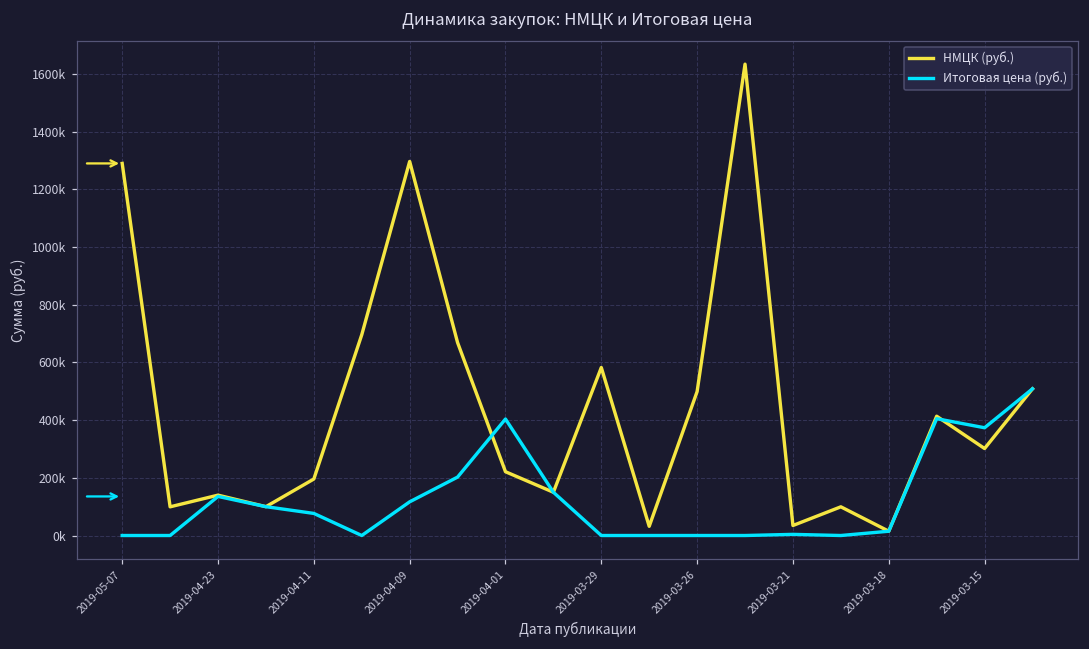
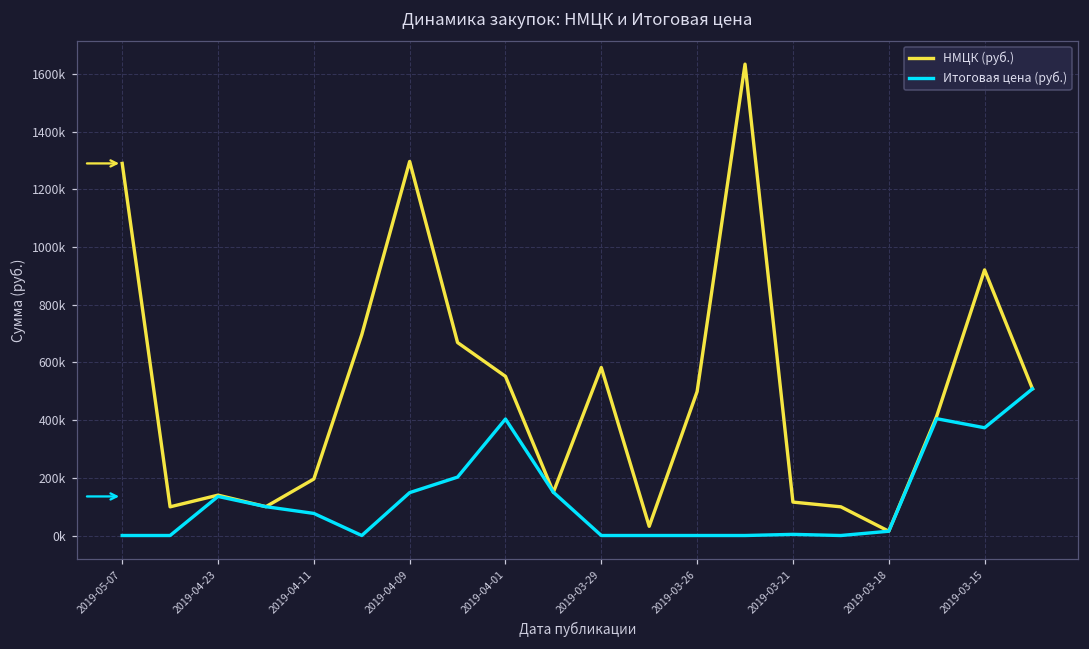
Итоговая цена (руб.), 2019-04-09: 120000 -> 150000
НМЦК (руб.), 2019-04-01: 220000 -> 550000
НМЦК (руб.), 2019-03-21: 30000 -> 120000
НМЦК (руб.), 2019-03-15: 300000 -> 920000
